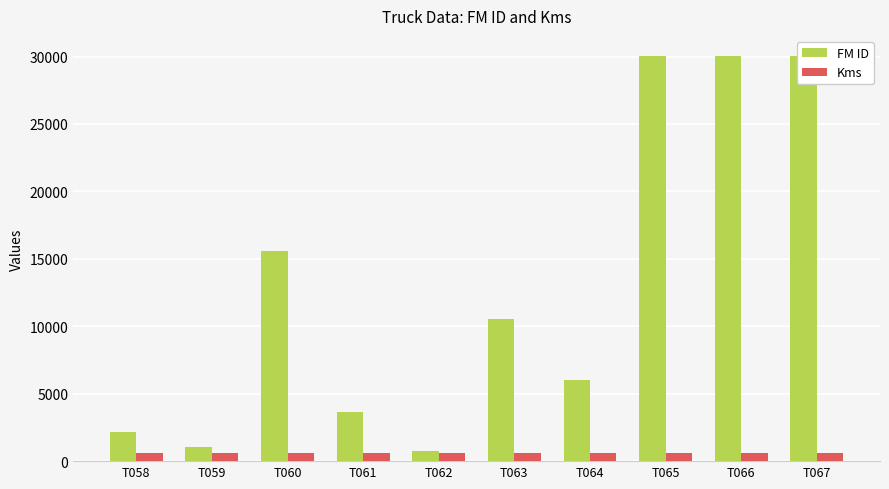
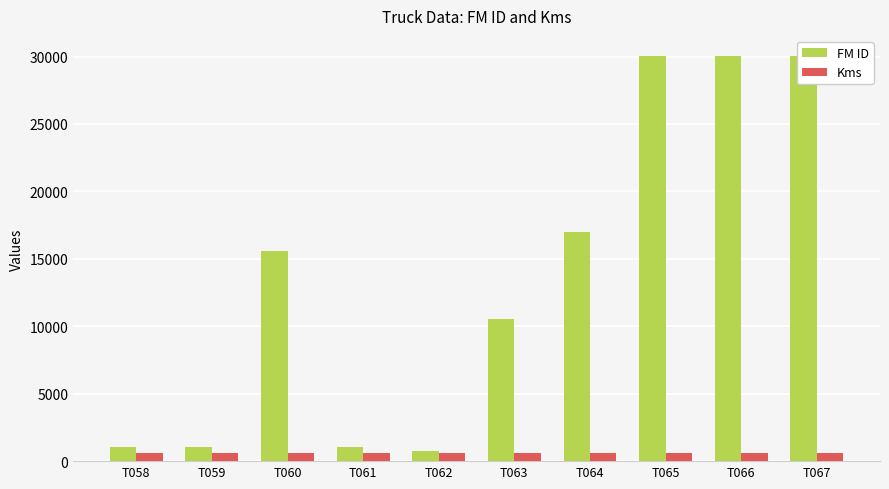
FM ID, T058: 2100 -> 1000
FM ID, T061: 3600 -> 1000
FM ID, T064: 6000 -> 17000
